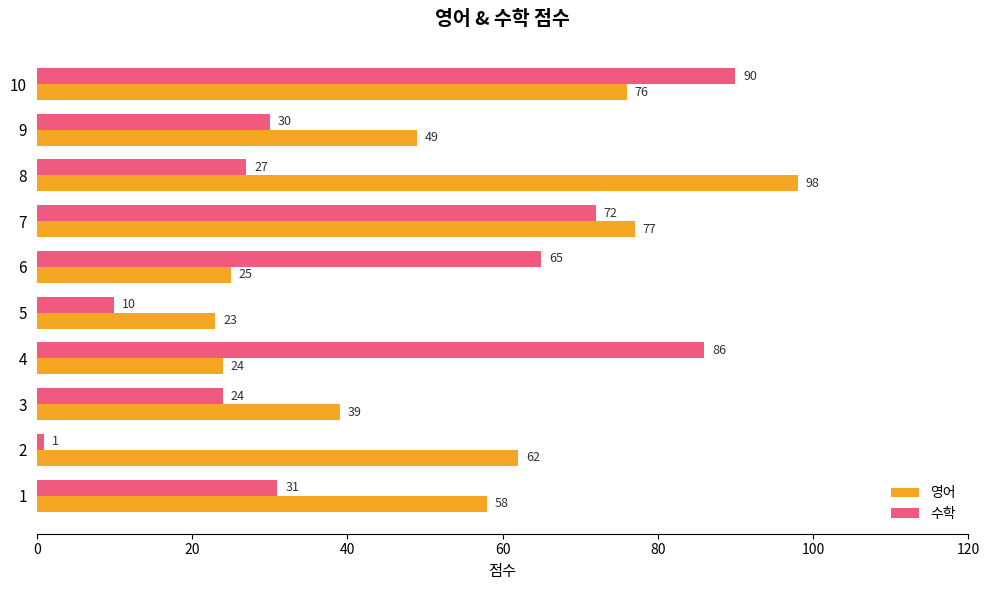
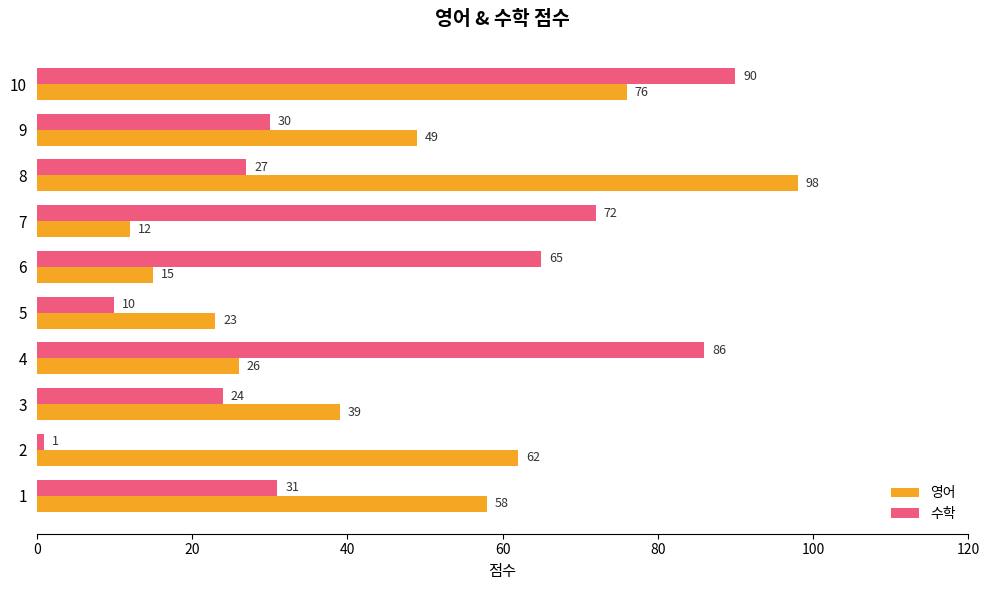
영어, 7: 77 -> 12
영어, 6: 25 -> 15
영어, 4: 24 -> 26
